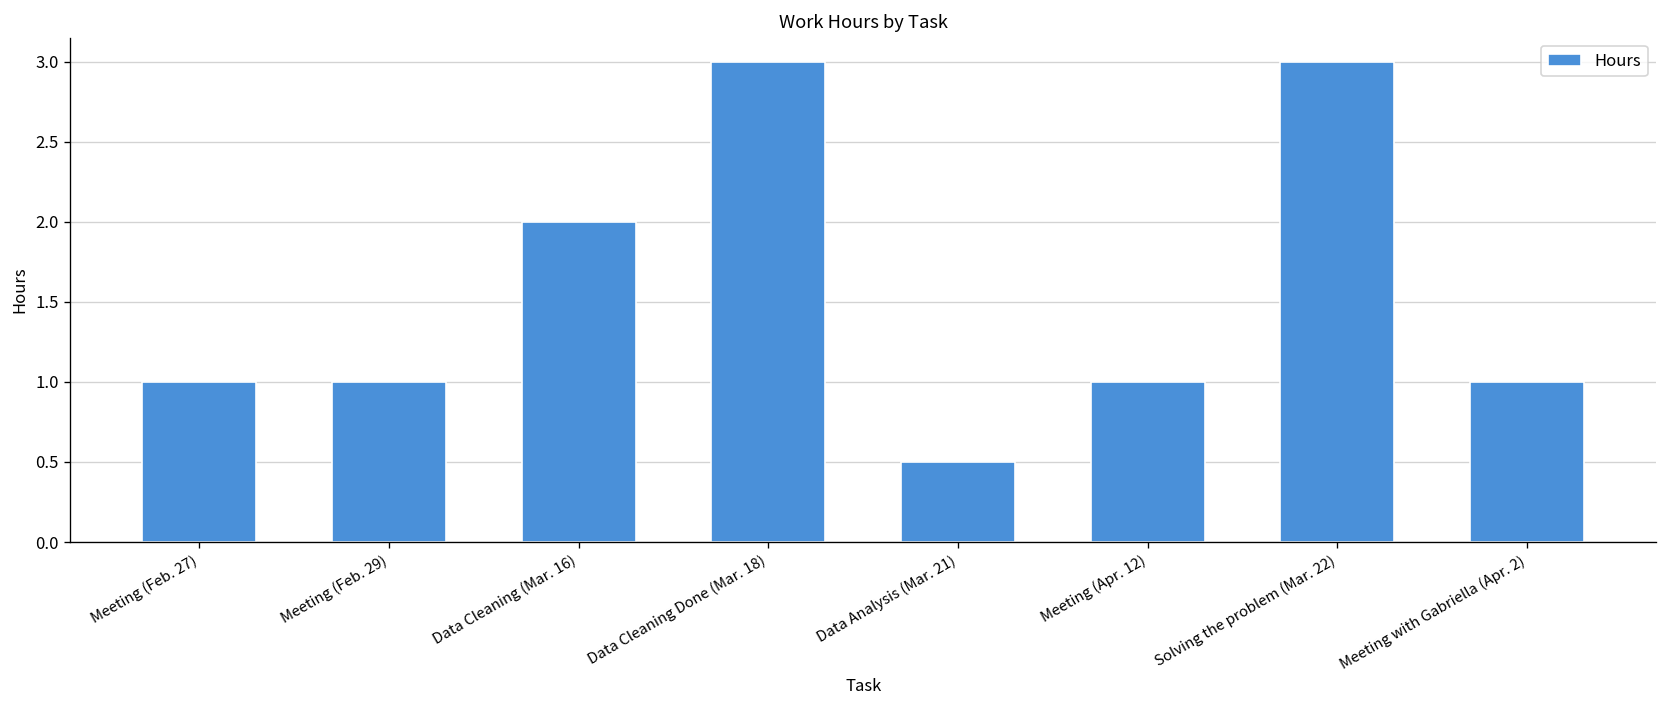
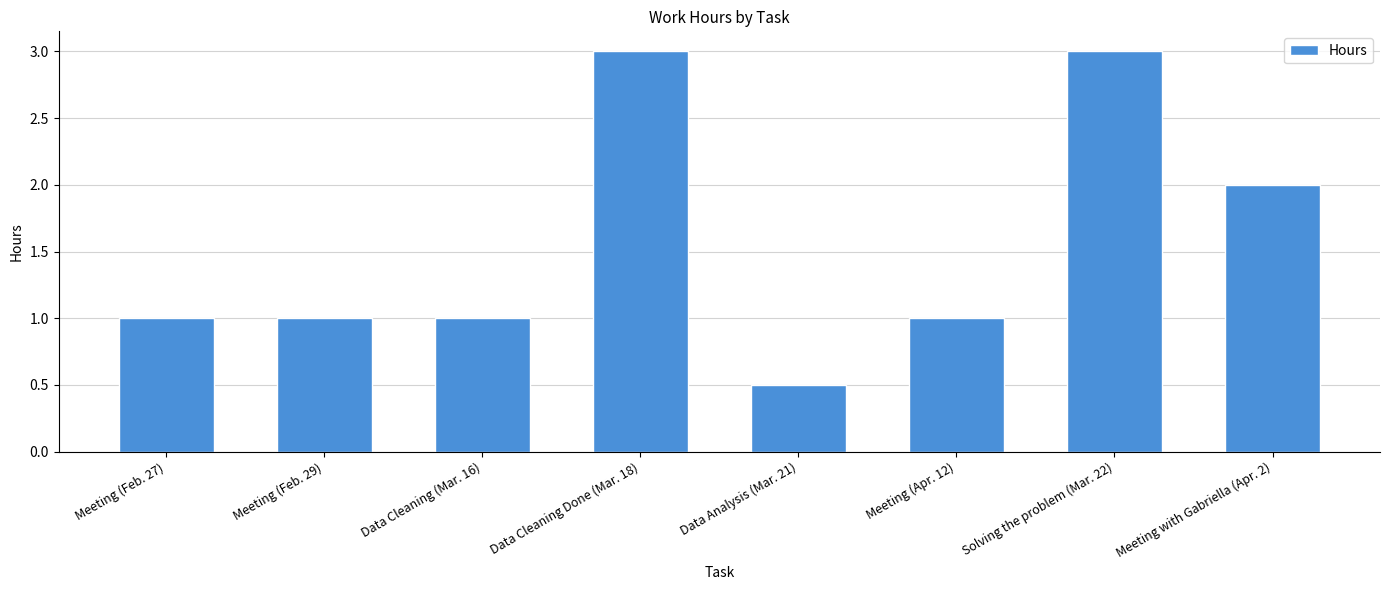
Data Cleaning (Mar. 16): 2 -> 1
Meeting with Gabriella (Apr. 2): 1 -> 2
